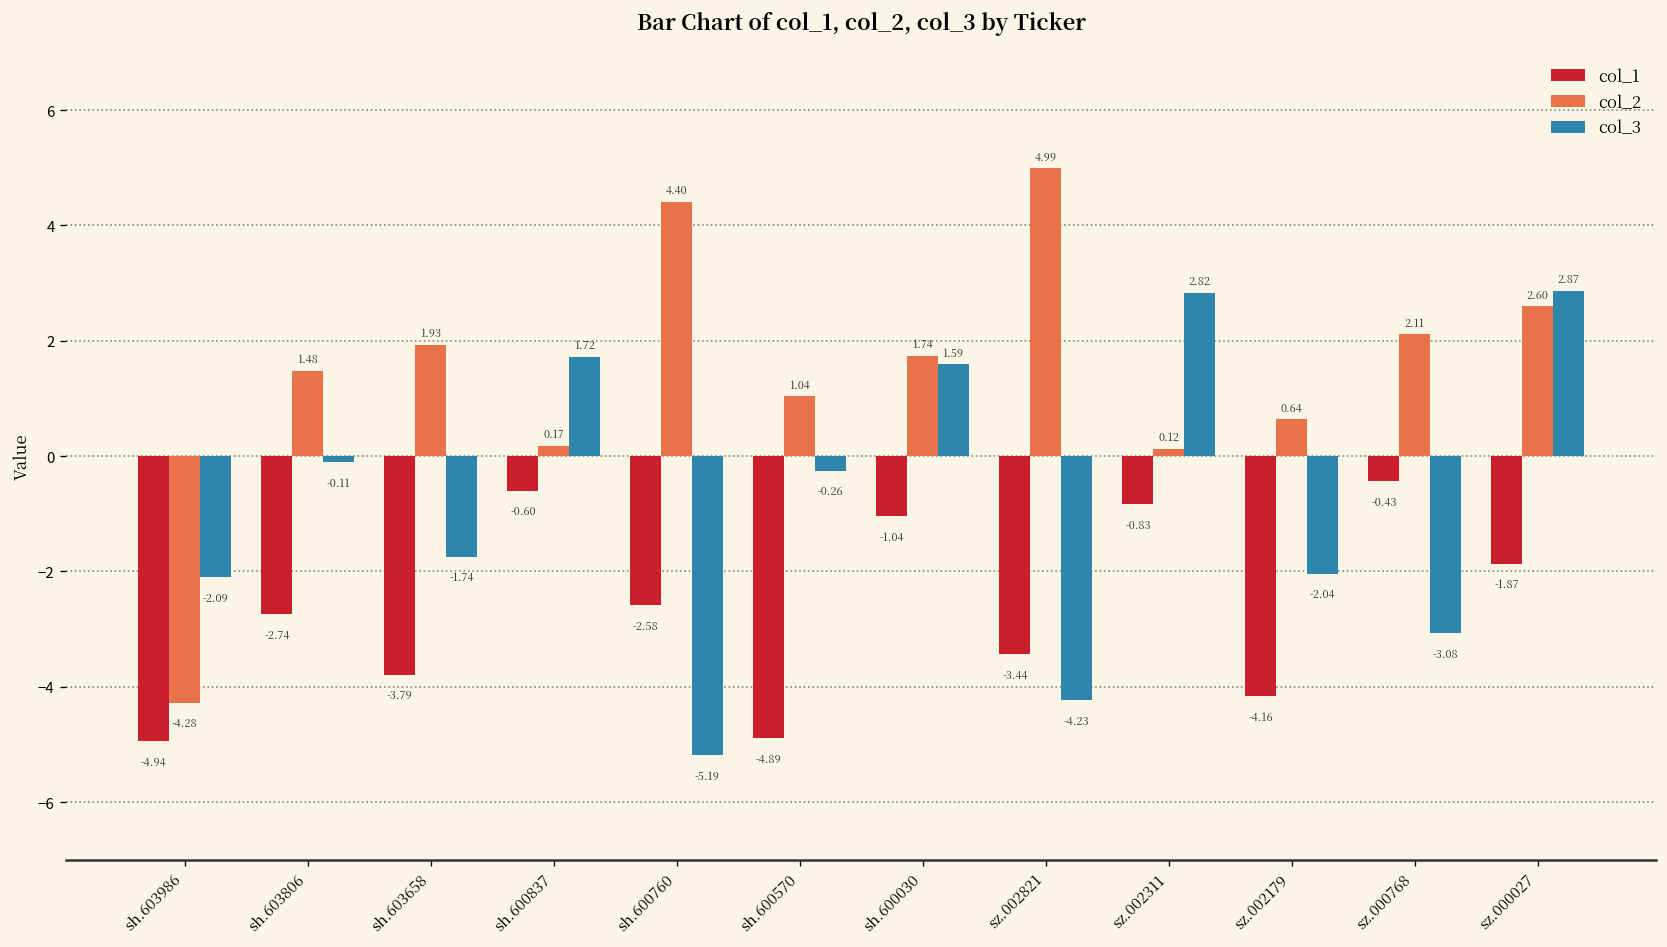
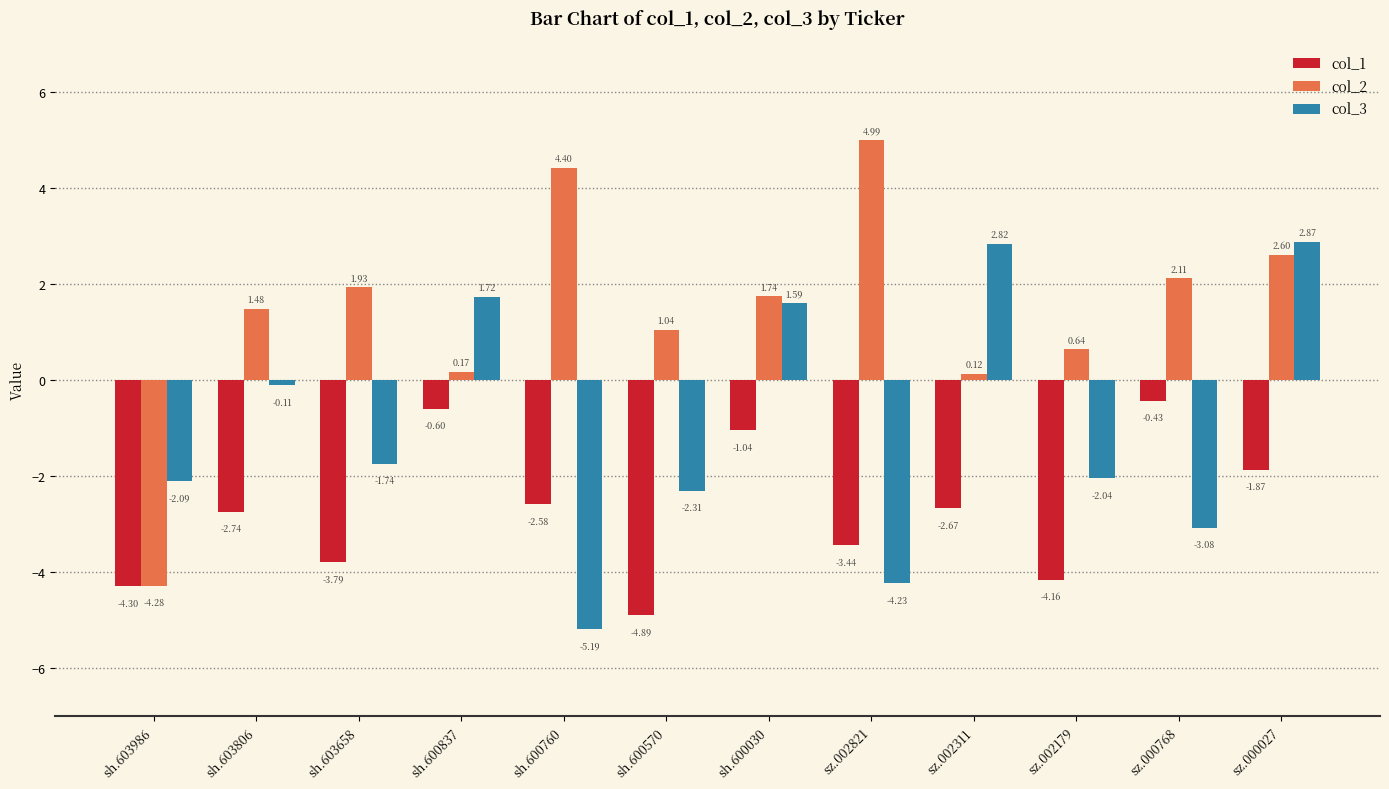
col_1, sh.603986: -4.94 -> -4.30
col_3, sh.600570: -0.26 -> -2.31
col_1, sz.002311: -0.83 -> -2.67
